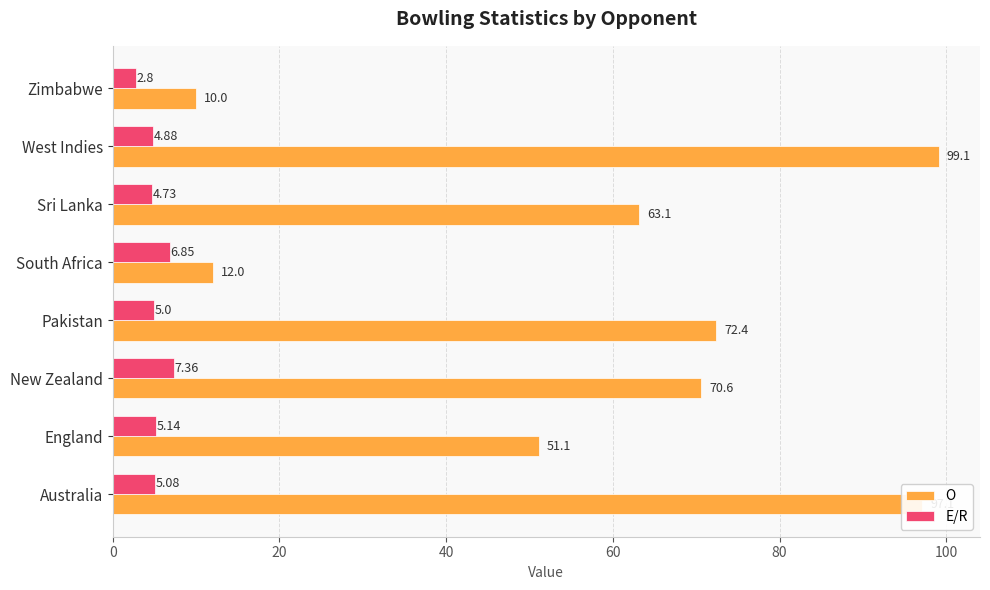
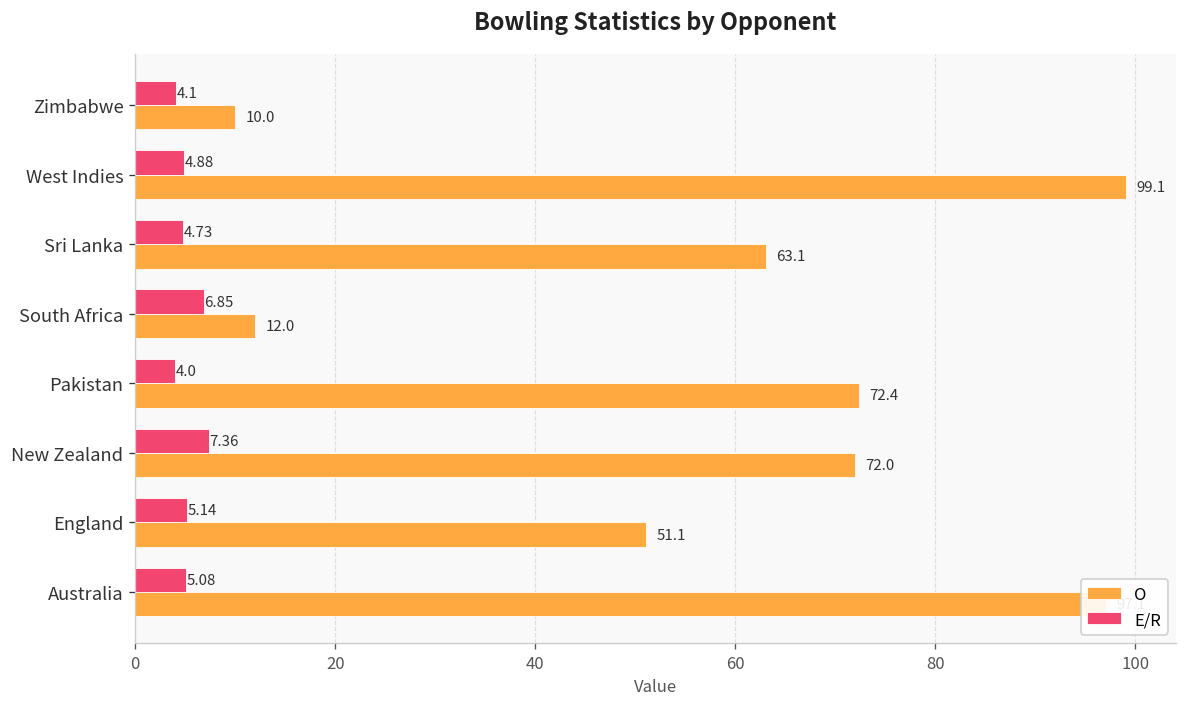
E/R, Zimbabwe: 2.8 -> 4.1
E/R, Pakistan: 5.0 -> 4.0
O, New Zealand: 70.6 -> 72.0
